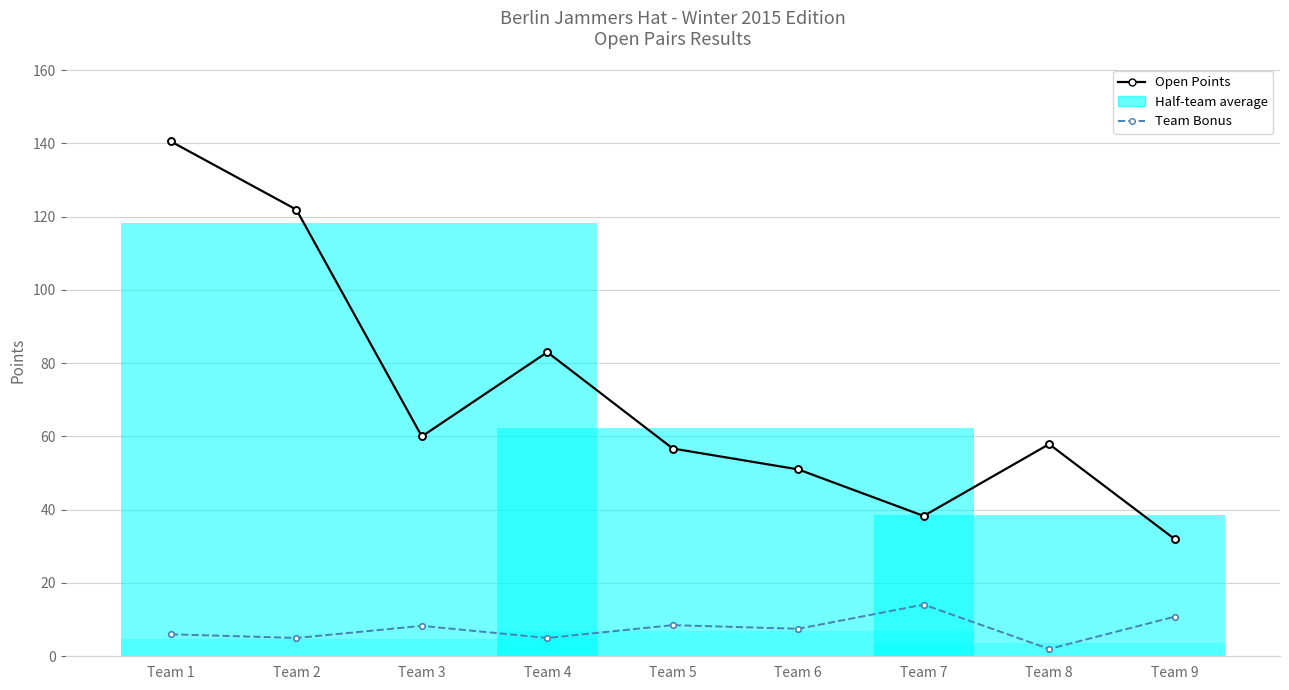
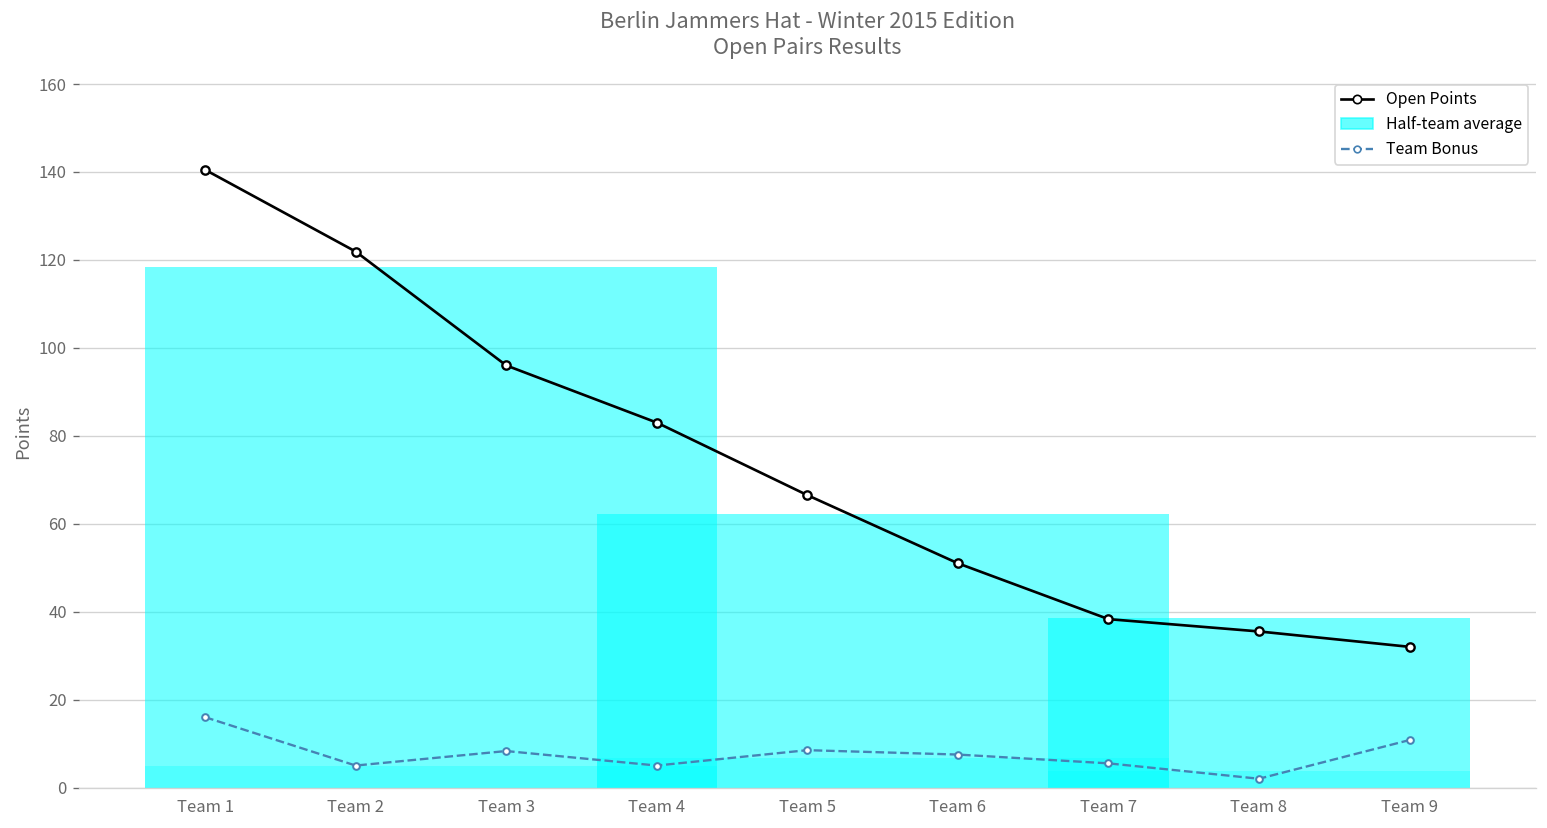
Team Bonus, Team 1: 6 -> 16
Open Points, Team 3: 60 -> 96
Open Points, Team 5: 57 -> 67
Team Bonus, Team 7: 14 -> 6
Open Points, Team 8: 58 -> 36
